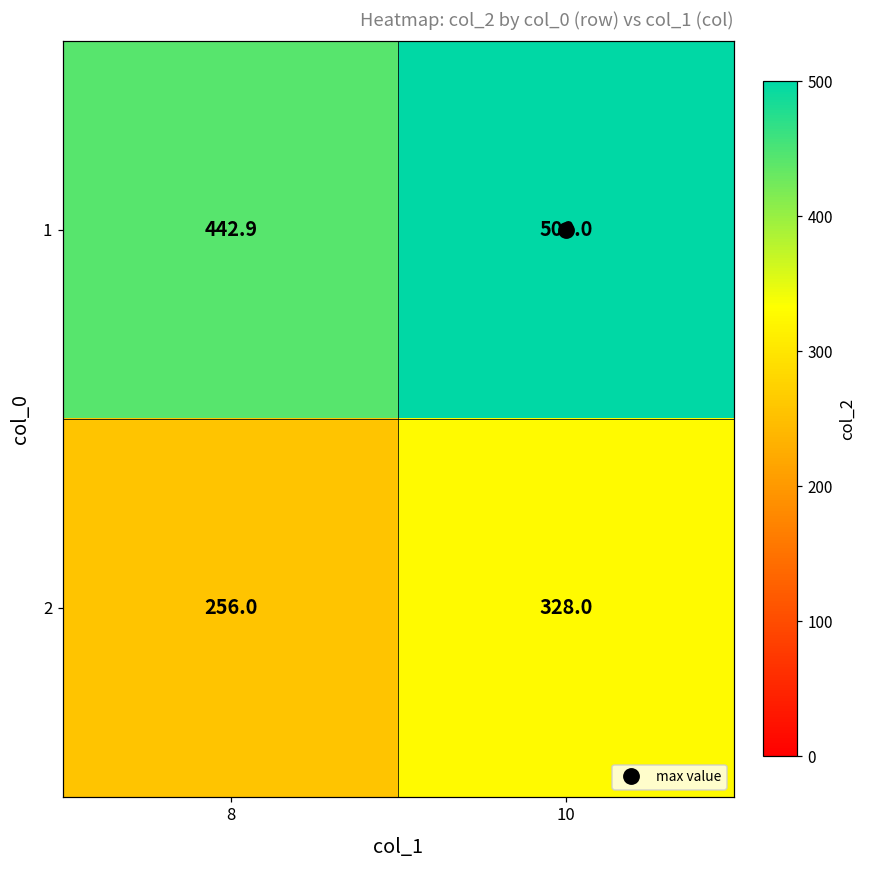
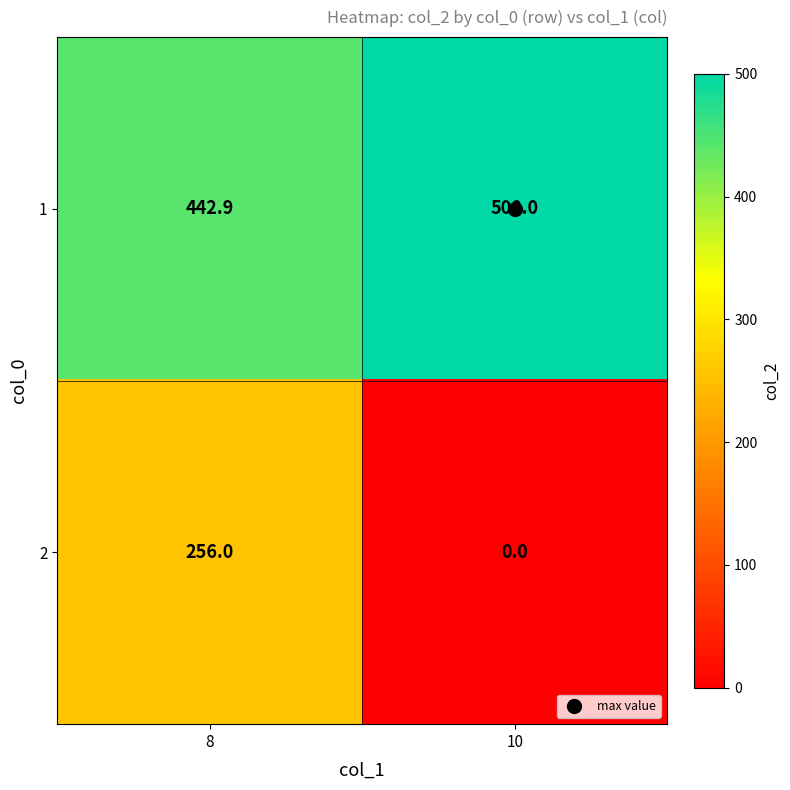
2, 10: 328.0 -> 0.0
